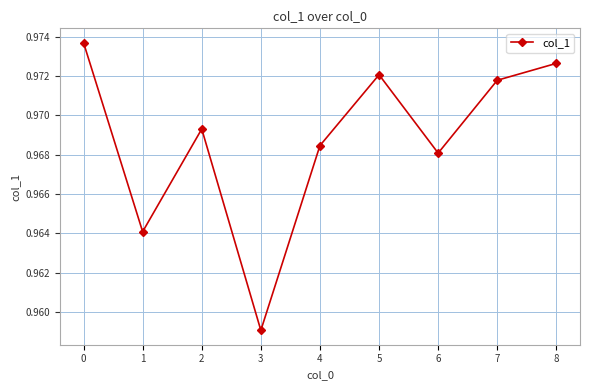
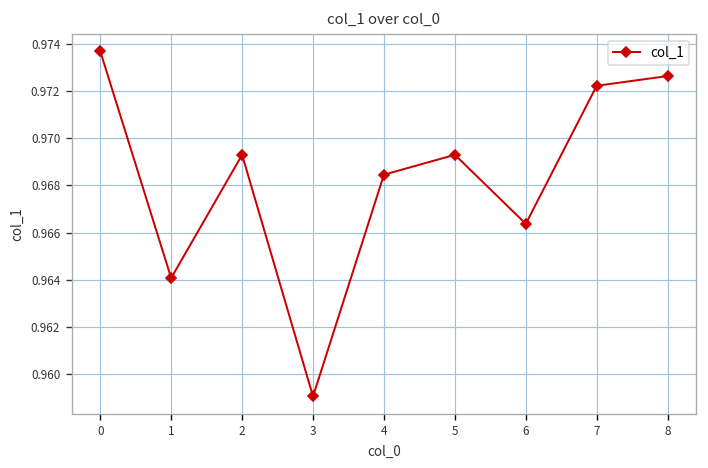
5: 0.9721 -> 0.9693
6: 0.9681 -> 0.9664
7: 0.9718 -> 0.9722
